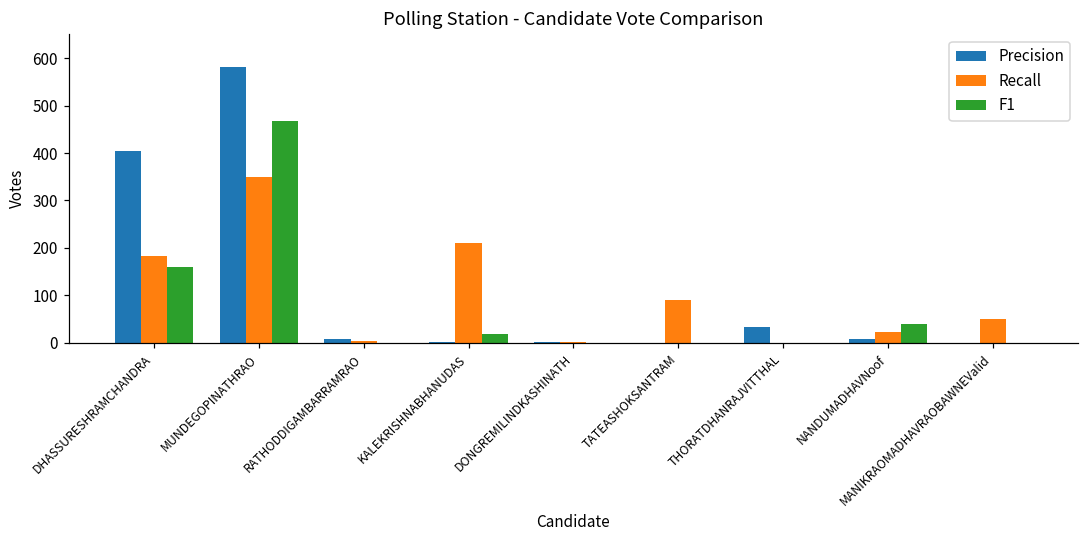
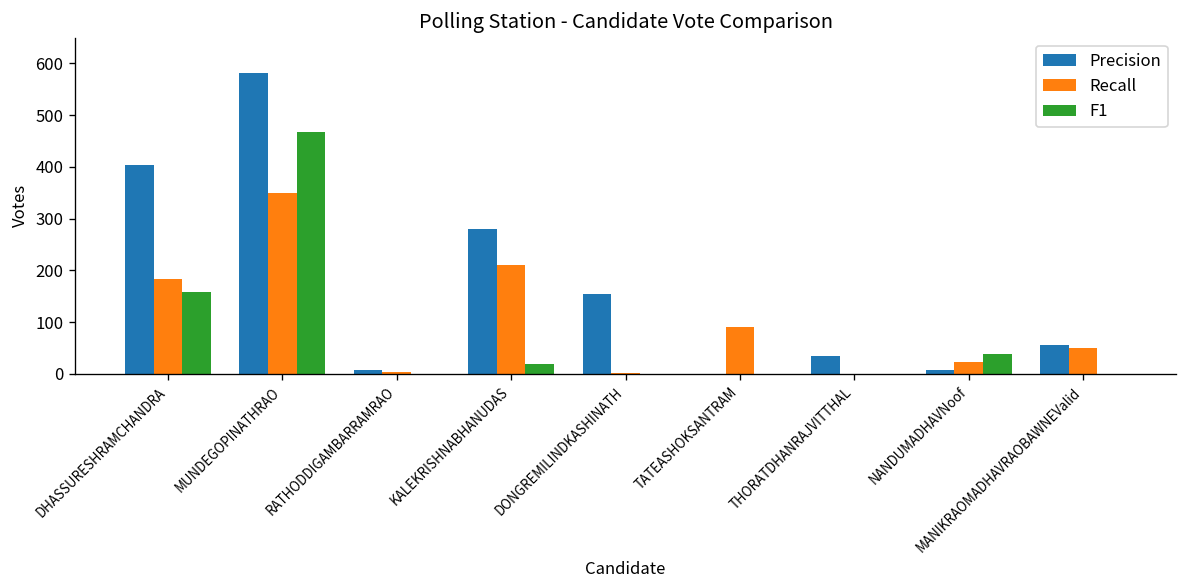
Precision, KALEKRISHNABHANUDAS: 0 -> 280
Precision, DONGREMILINDKASHINATH: 0 -> 160
Precision, MANIKRAOMADHAVRAOBAWNEValid: 0 -> 60
